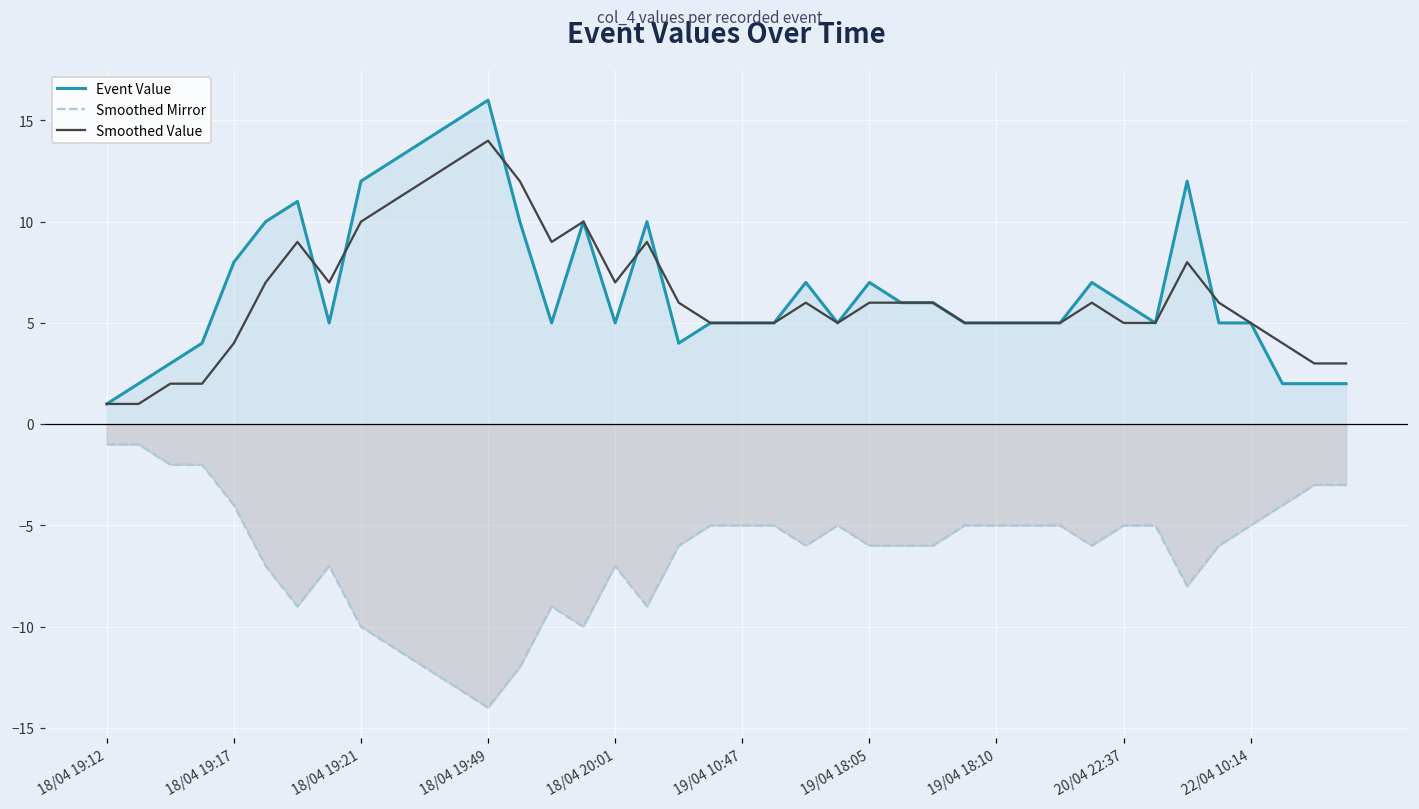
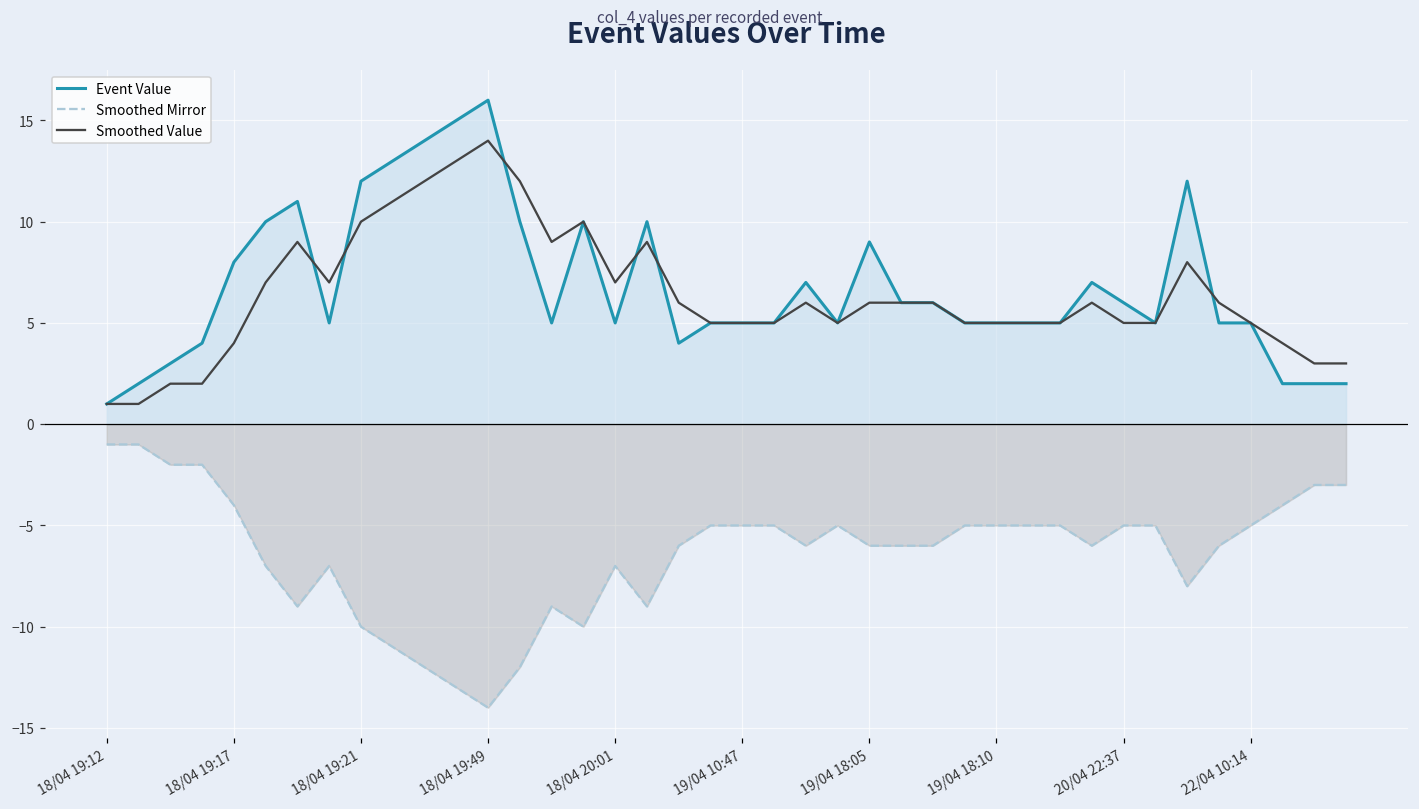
Event Value, 19/04 18:05: 7 -> 9
